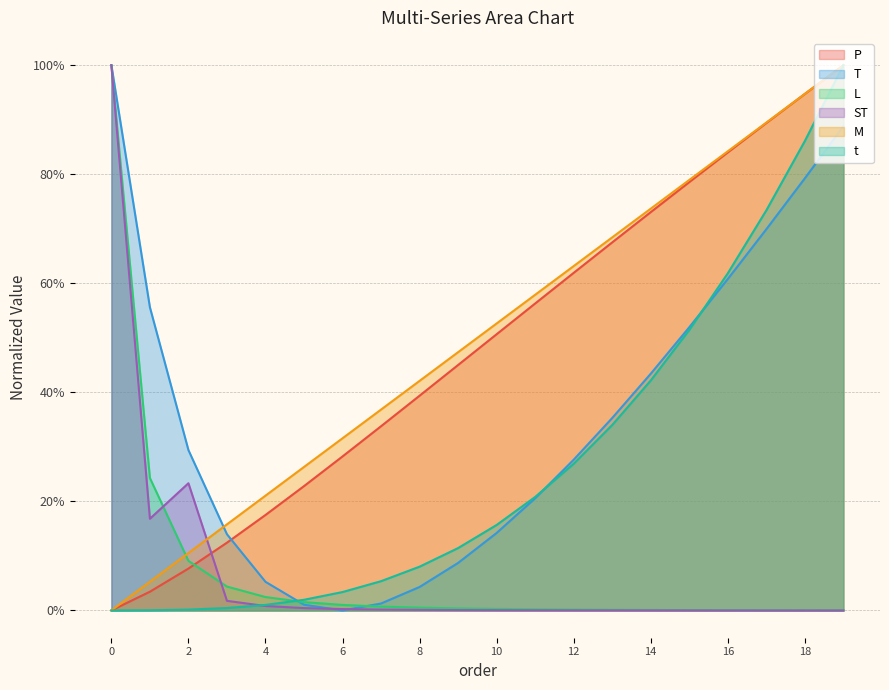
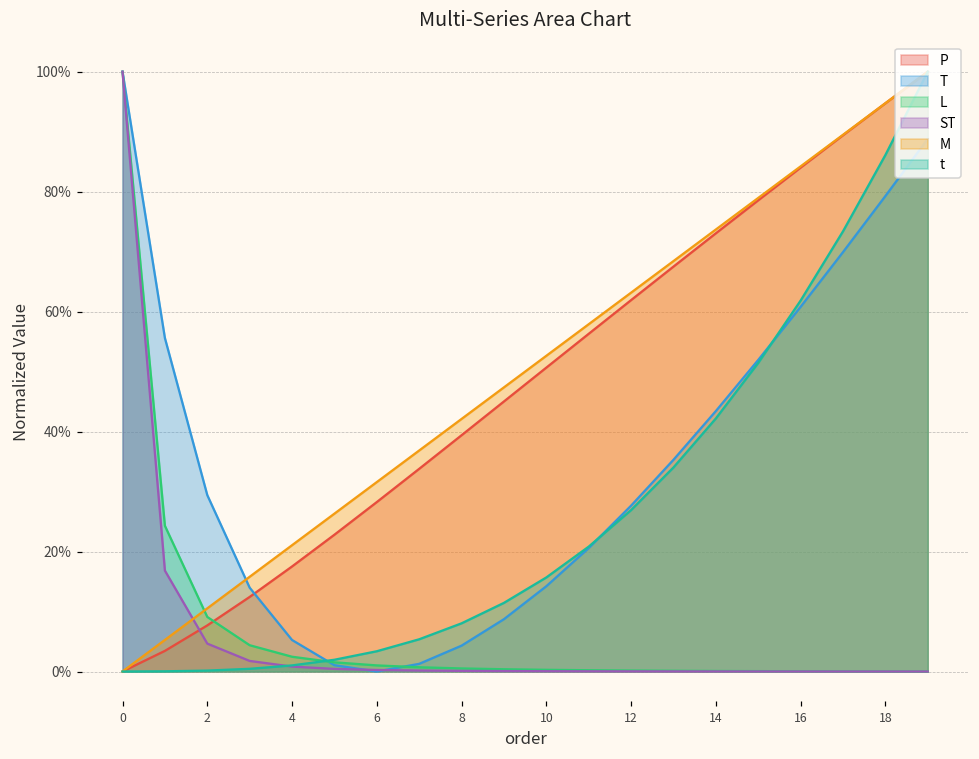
ST, 2: 23% -> 5%
